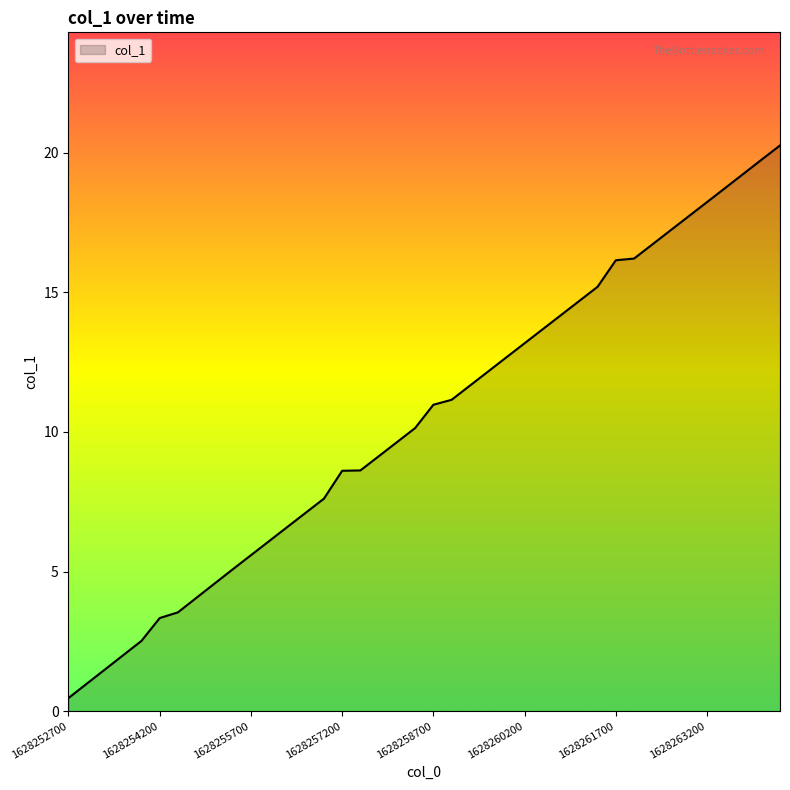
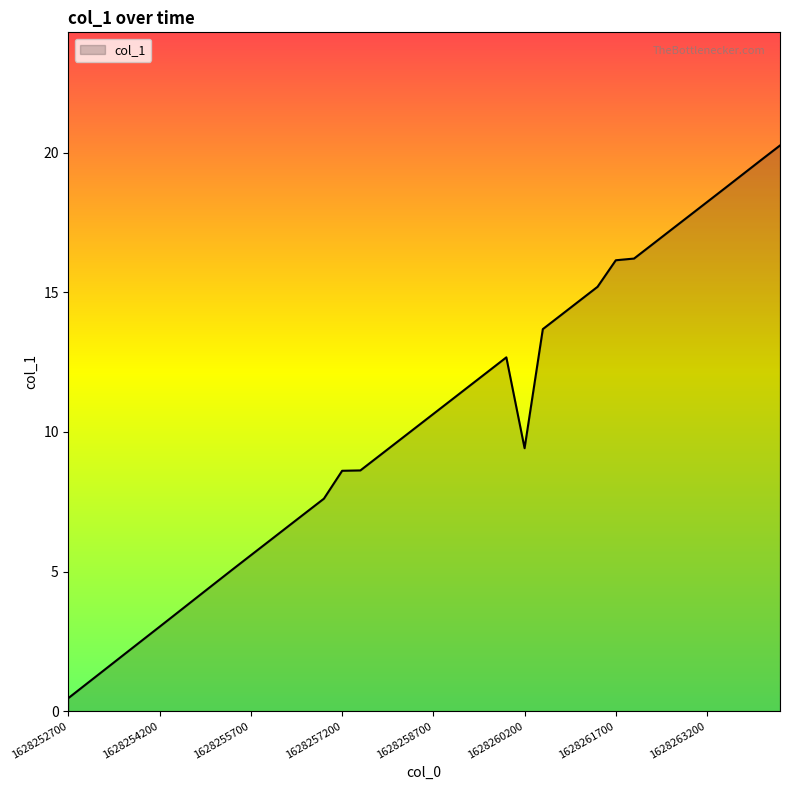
1628254200: 3.3 -> 3.0
1628258700: 11.0 -> 10.6
1628260200: 13.2 -> 9.4
